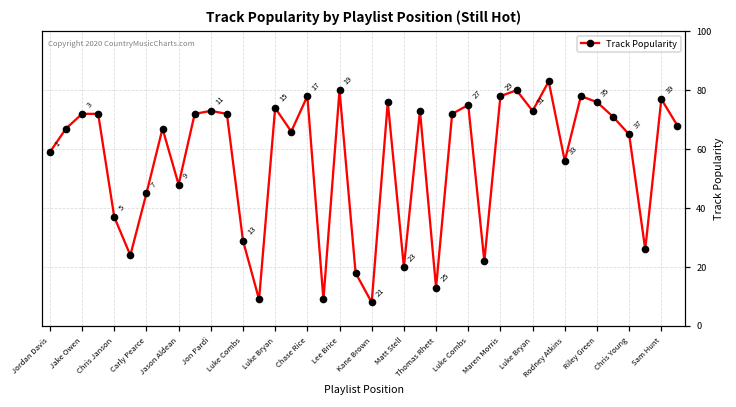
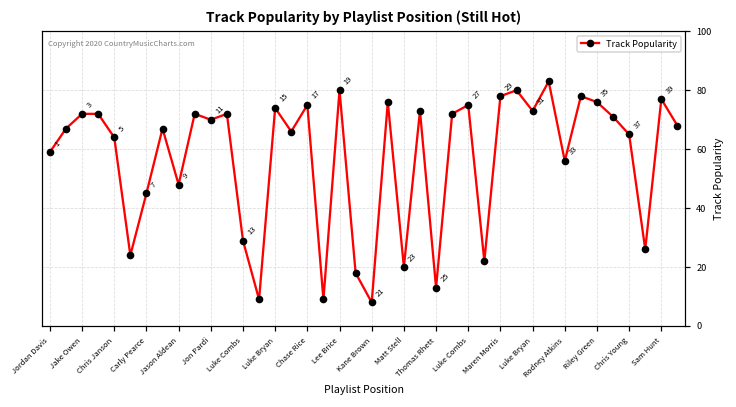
Chris Janson: 37 -> 64
Jon Pardi: 73 -> 70
Chase Rice: 78 -> 75
